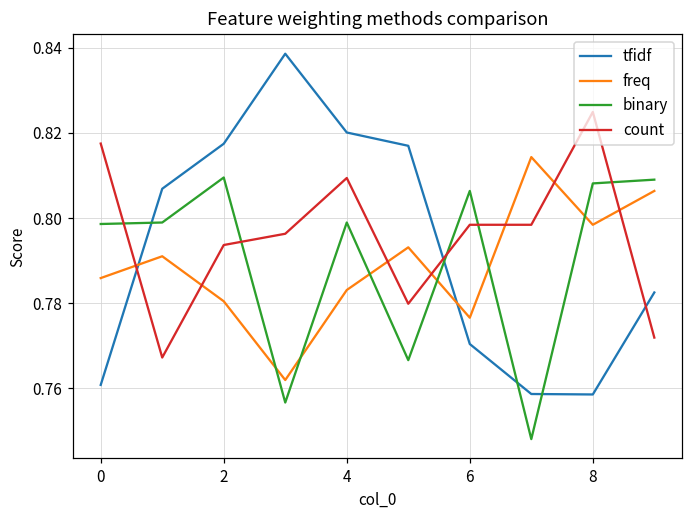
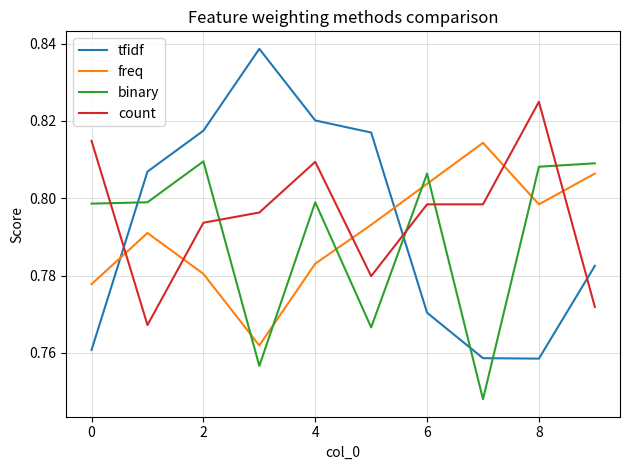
freq, 0: 0.786 -> 0.778
count, 0: 0.818 -> 0.815
freq, 6: 0.777 -> 0.804
